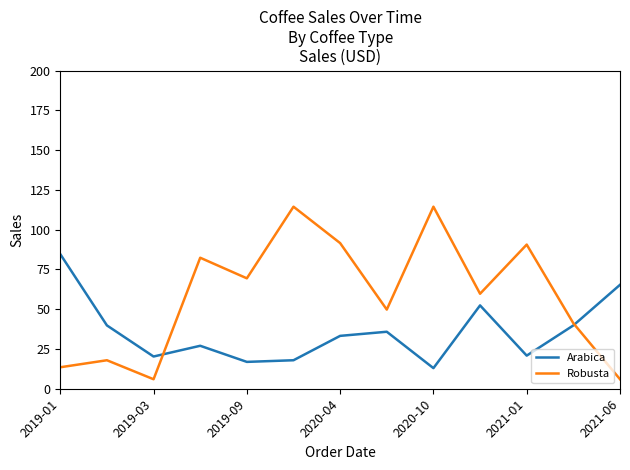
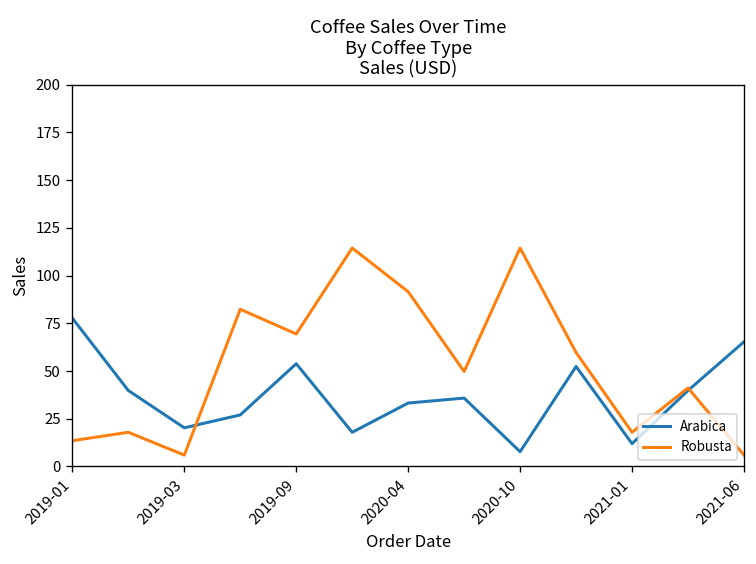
Arabica, 2019-01: 85 -> 78
Arabica, 2019-09: 17 -> 54
Arabica, 2020-10: 13 -> 8
Arabica, 2021-01: 21 -> 12
Robusta, 2021-01: 91 -> 18
